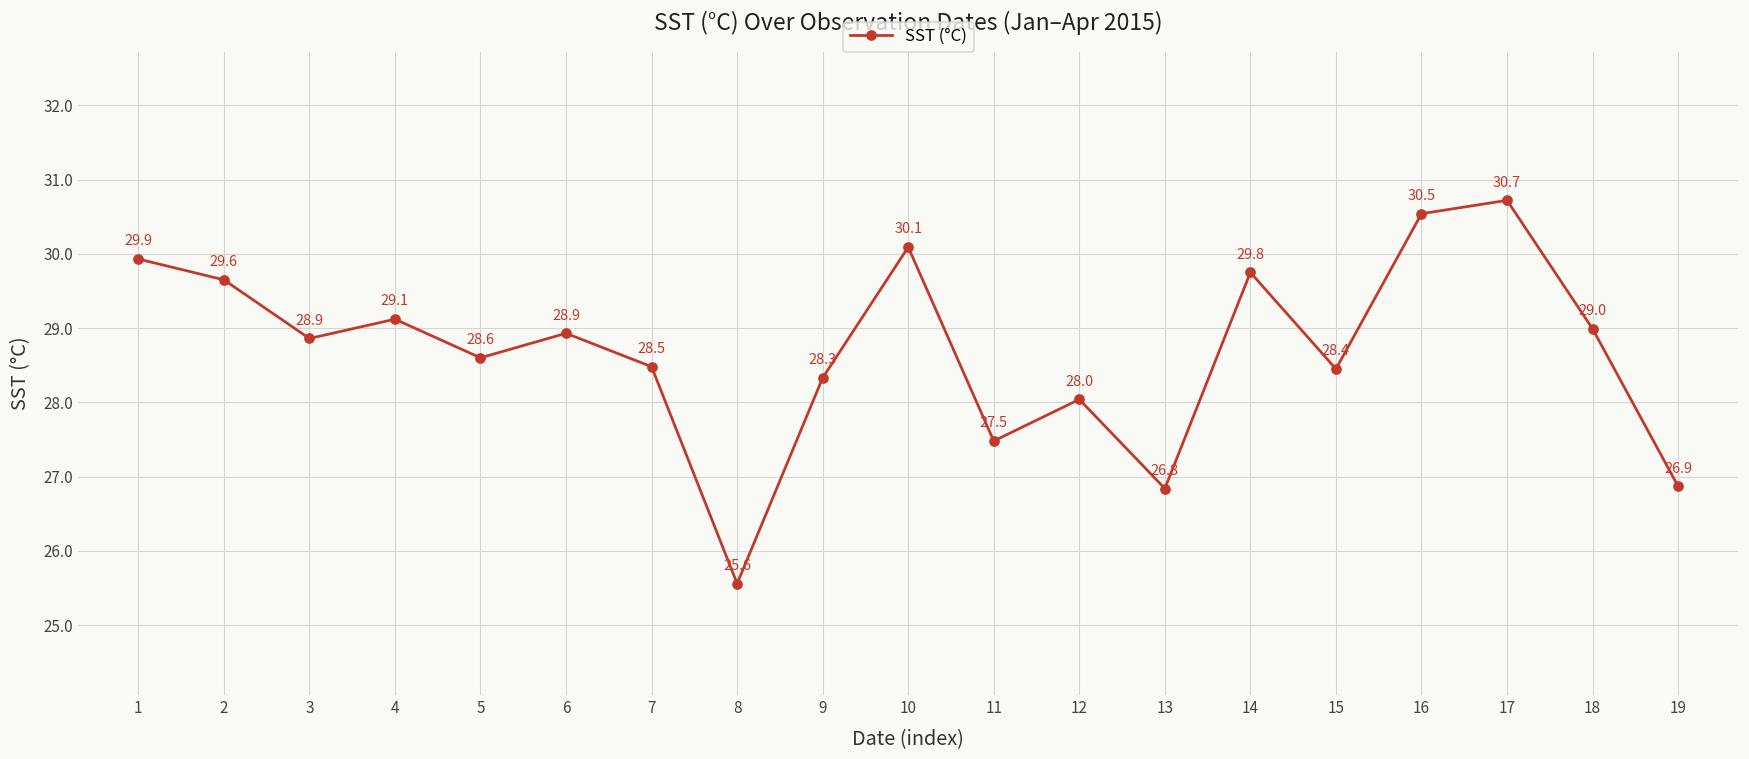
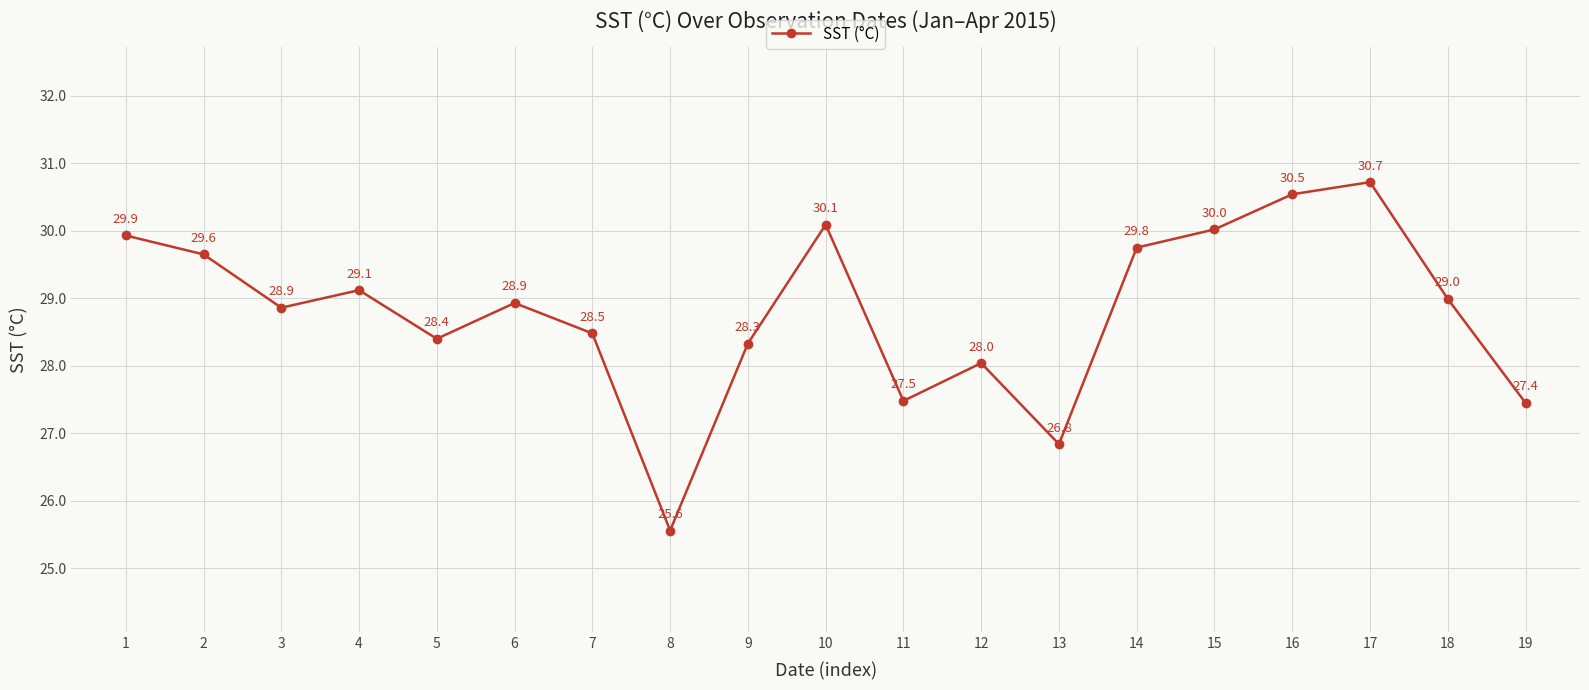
5: 28.6 -> 28.4
15: 28.4 -> 30.0
19: 26.9 -> 27.4
